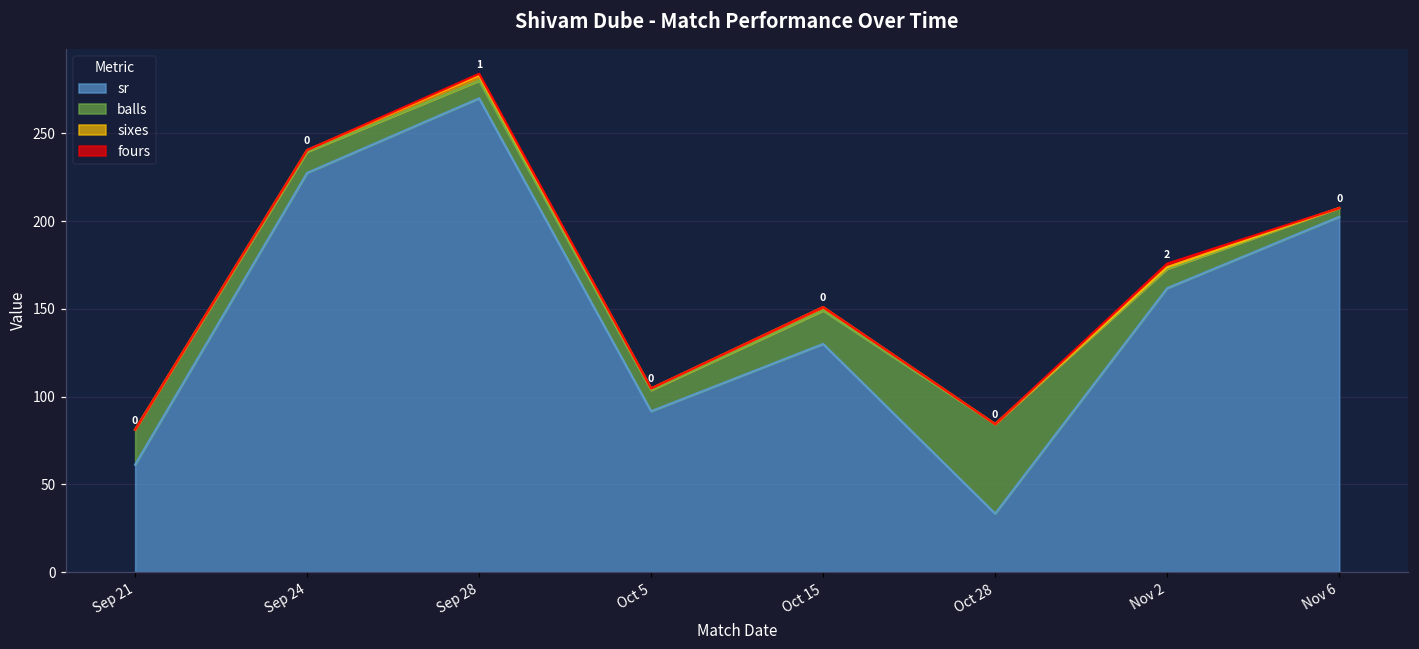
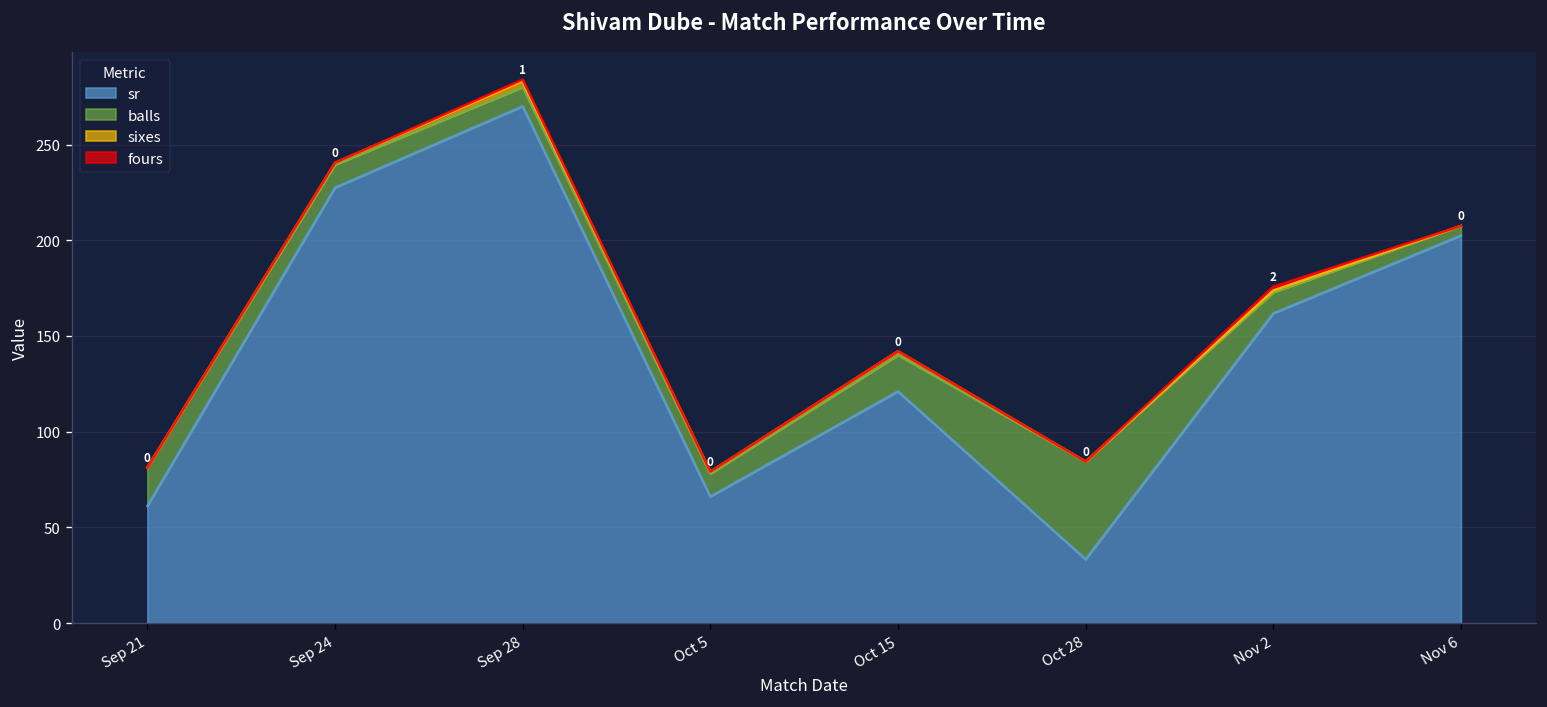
sr, Oct 5: 92 -> 66
sr, Oct 15: 130 -> 121
